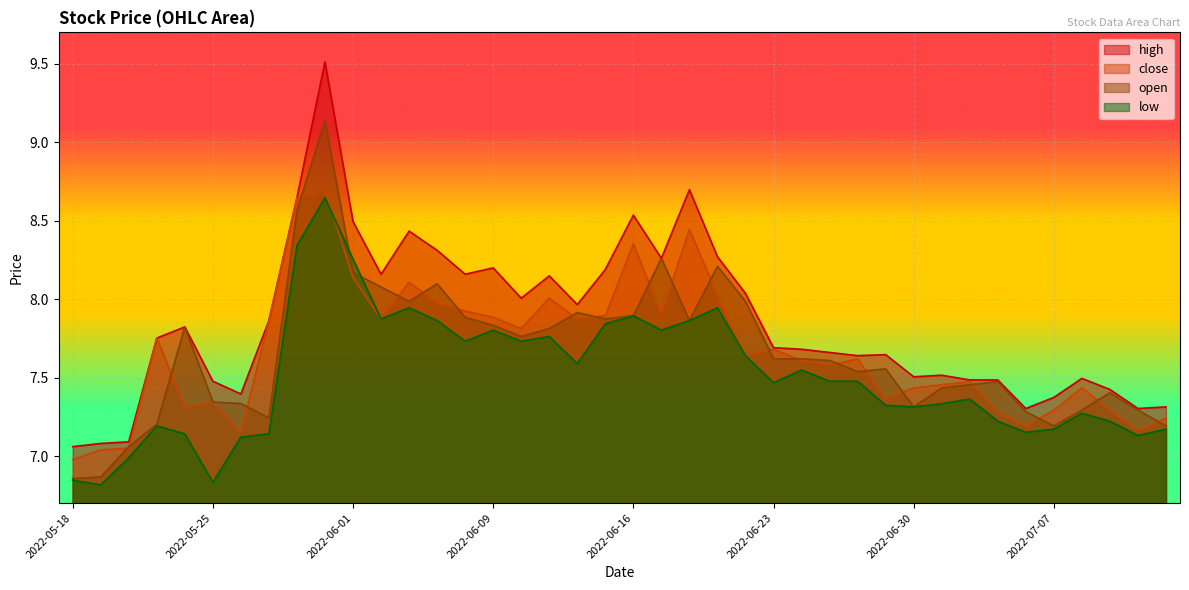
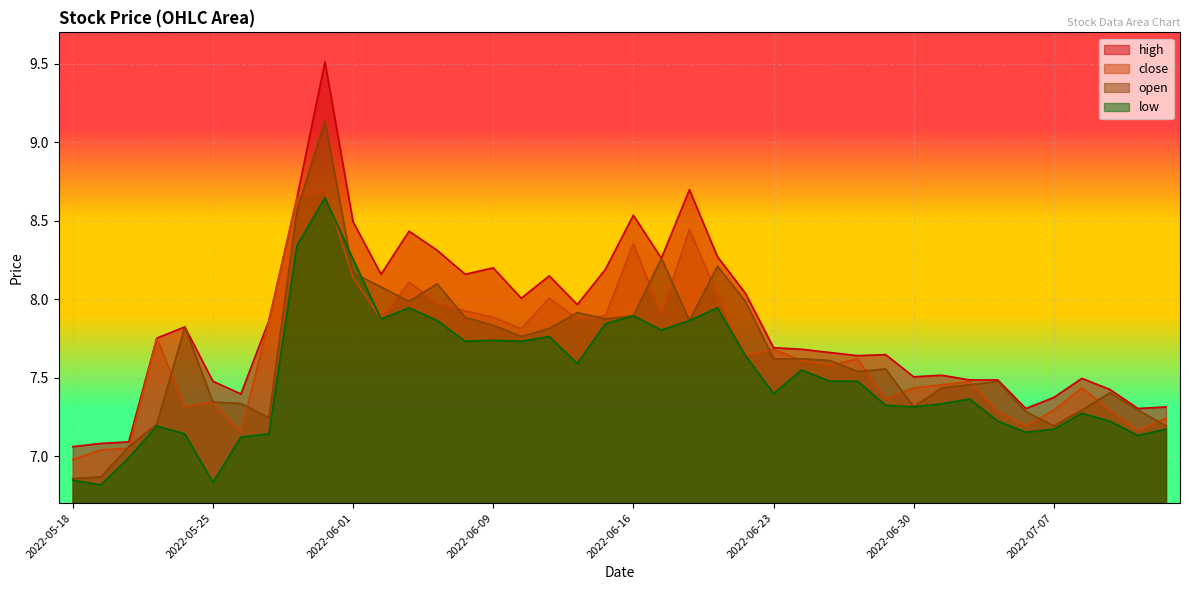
low, 2022-06-09: 7.80 -> 7.74
low, 2022-06-23: 7.47 -> 7.40
